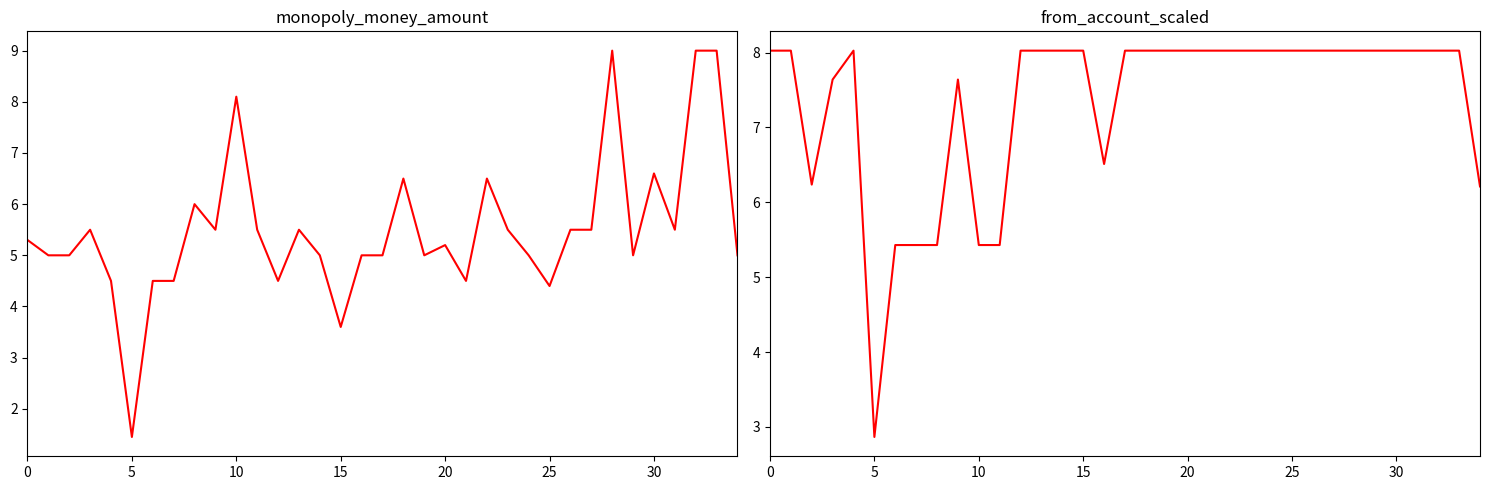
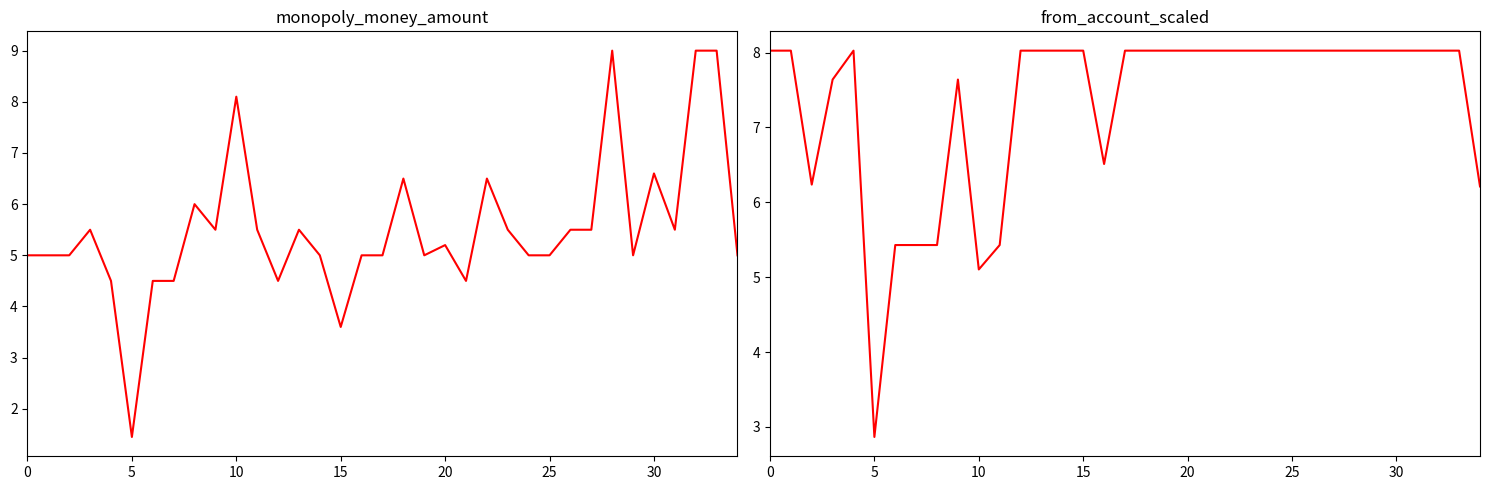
monopoly_money_amount, 0: 5.3 -> 5.0
monopoly_money_amount, 25: 4.4 -> 5.0
from_account_scaled, 10: 5.4 -> 5.1
